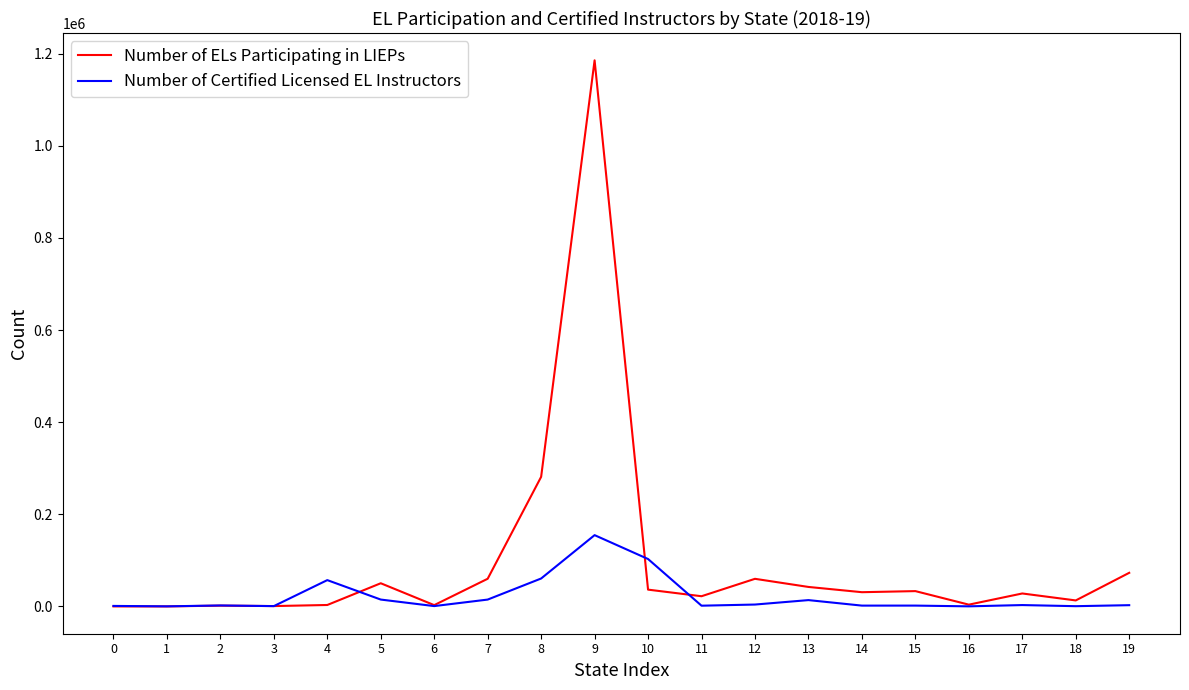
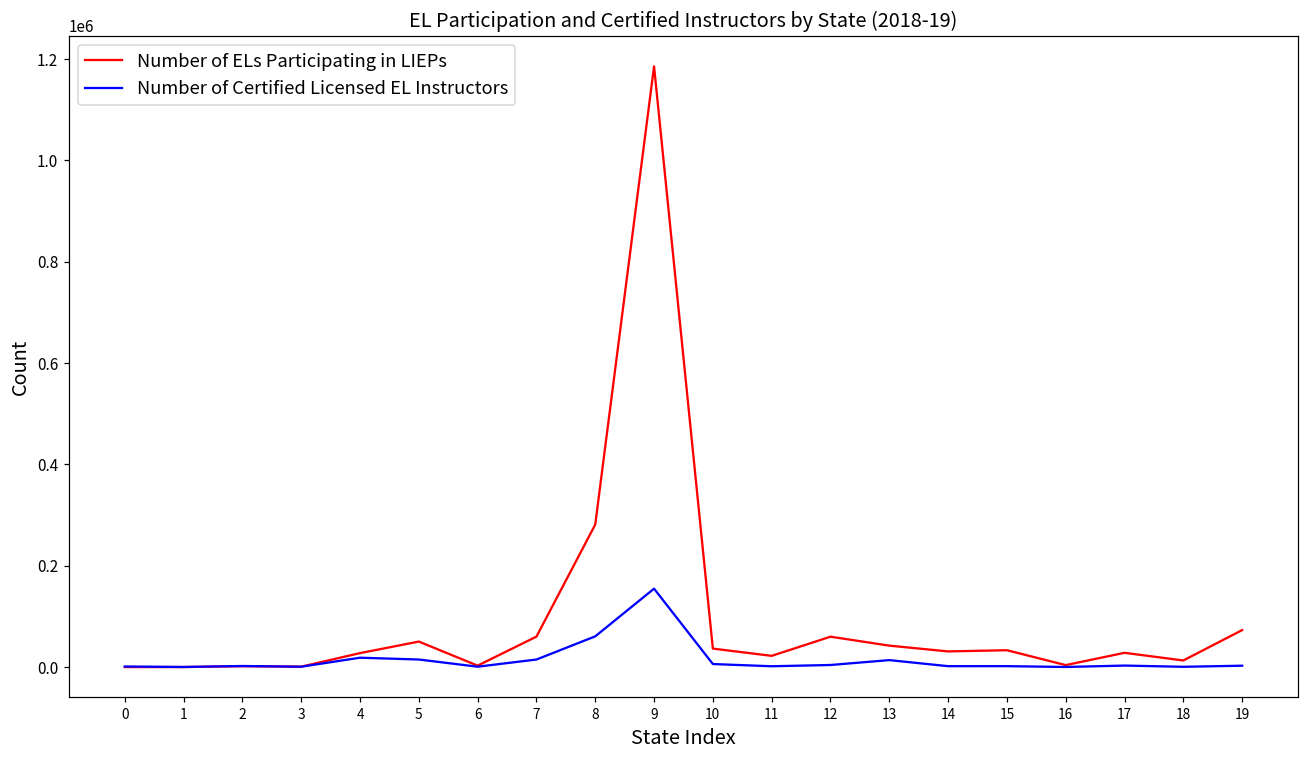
Number of ELs Participating in LIEPs, 4: 0 -> 30000
Number of Certified Licensed EL Instructors, 4: 60000 -> 20000
Number of Certified Licensed EL Instructors, 10: 100000 -> 10000
